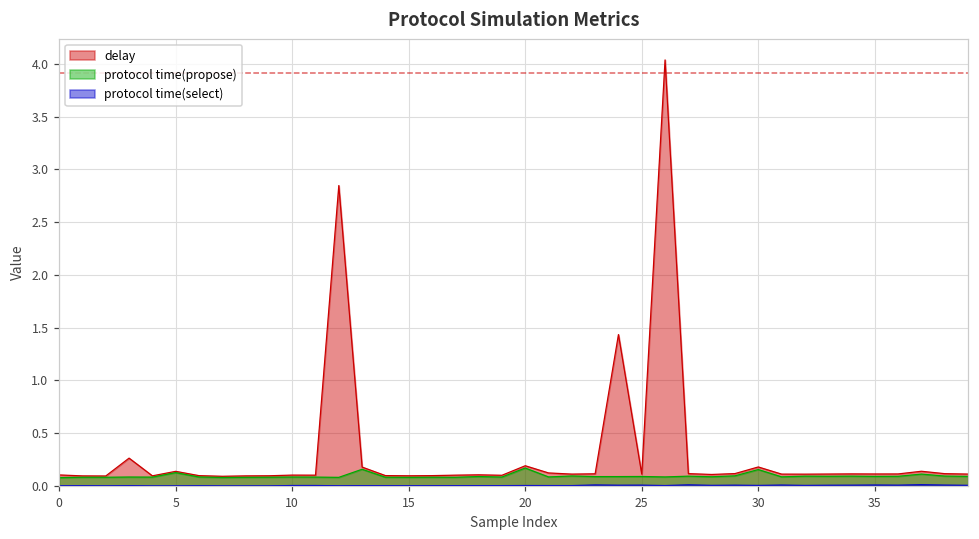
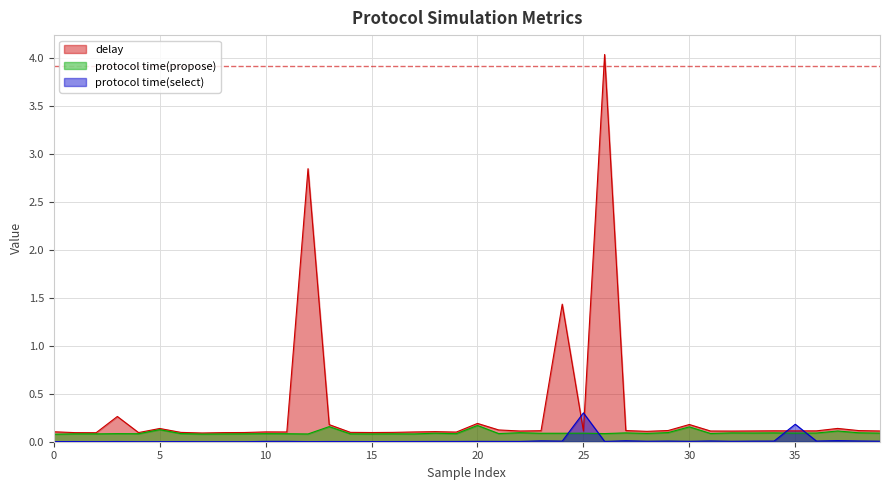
protocol time(select), 25: 0.0 -> 0.3
protocol time(select), 35: 0.0 -> 0.2
